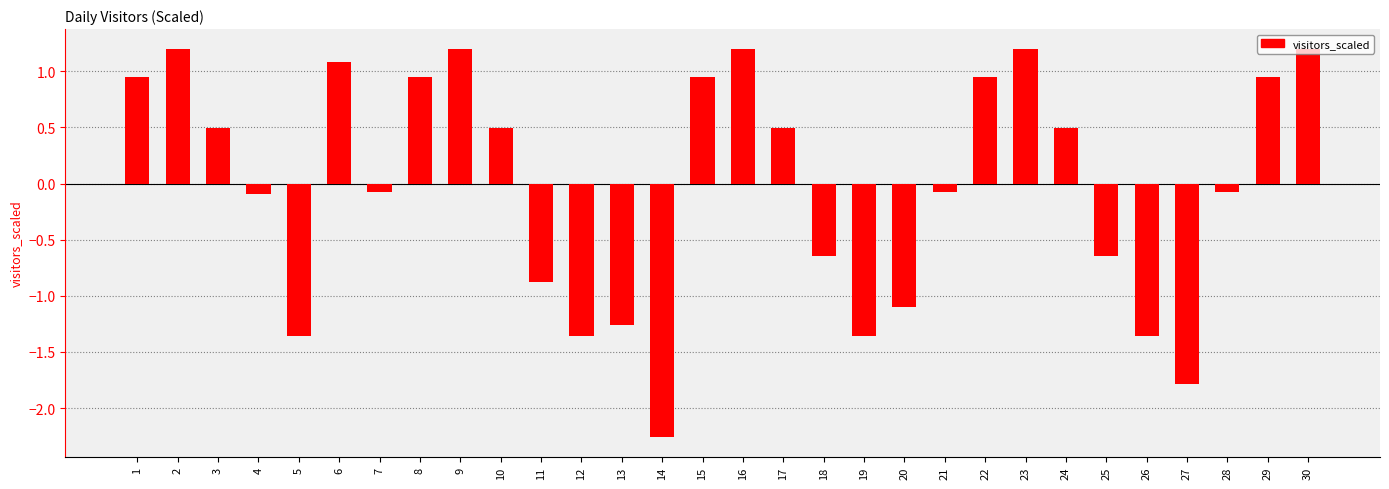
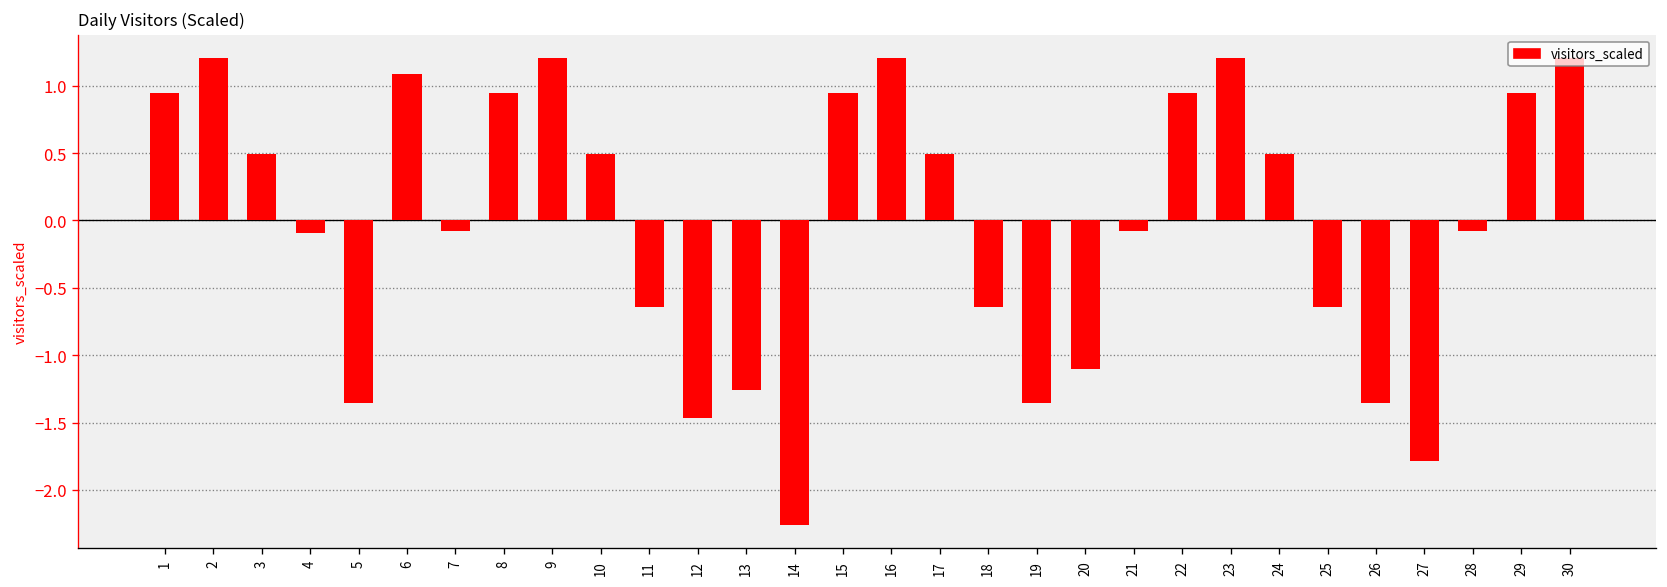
11: -0.87 -> -0.64
12: -1.35 -> -1.47
